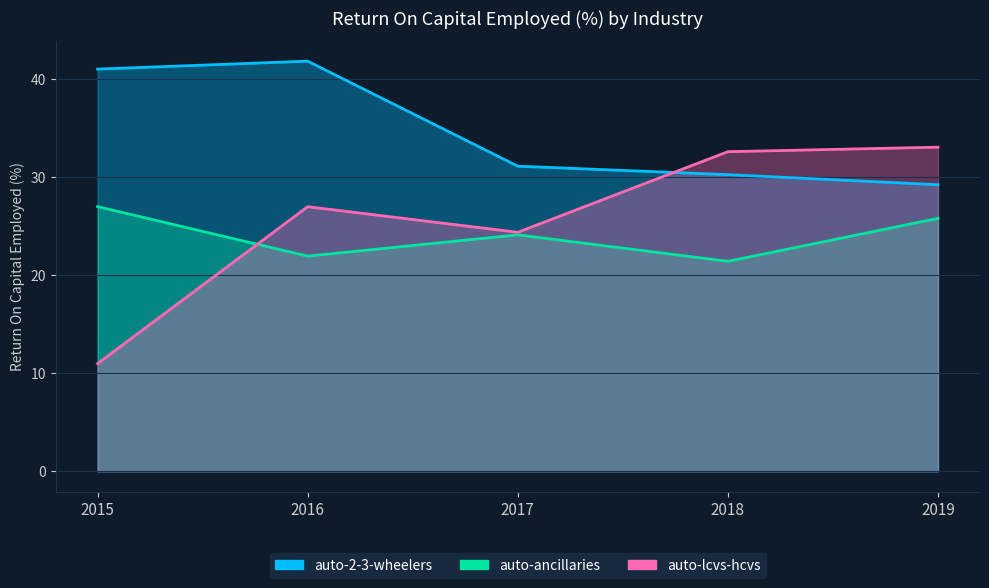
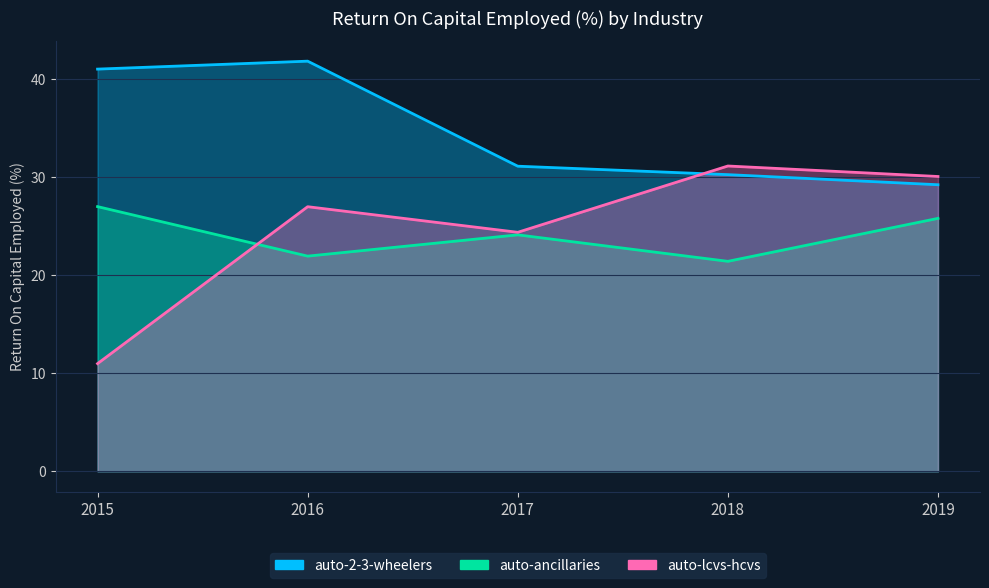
auto-lcvs-hcvs, 2018: 33 -> 31
auto-lcvs-hcvs, 2019: 33 -> 30
